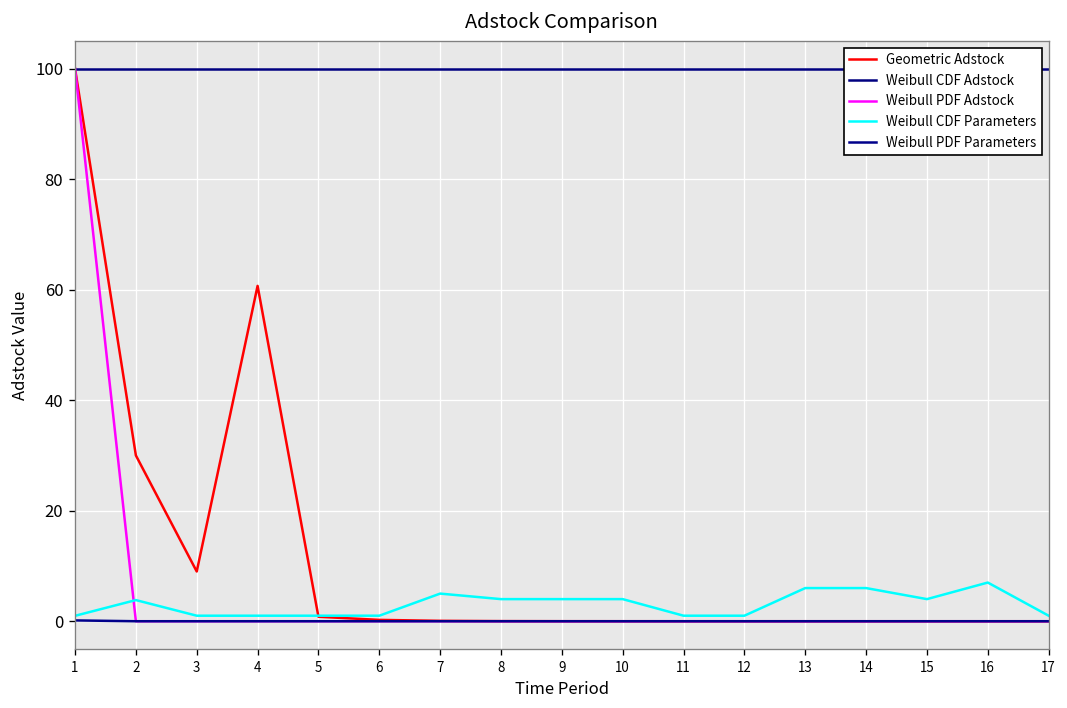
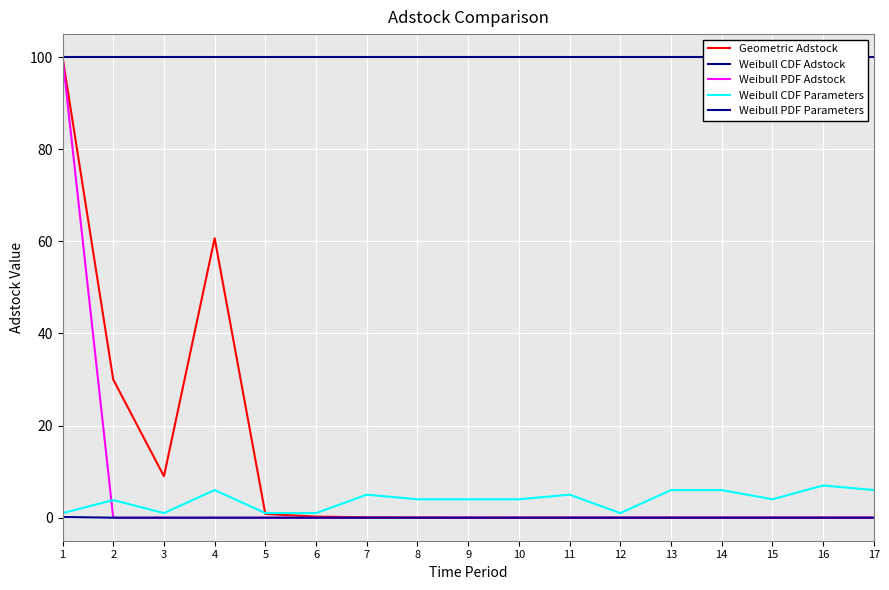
Weibull CDF Parameters, 4: 1 -> 6
Weibull CDF Parameters, 11: 1 -> 5
Weibull CDF Parameters, 17: 1 -> 6
